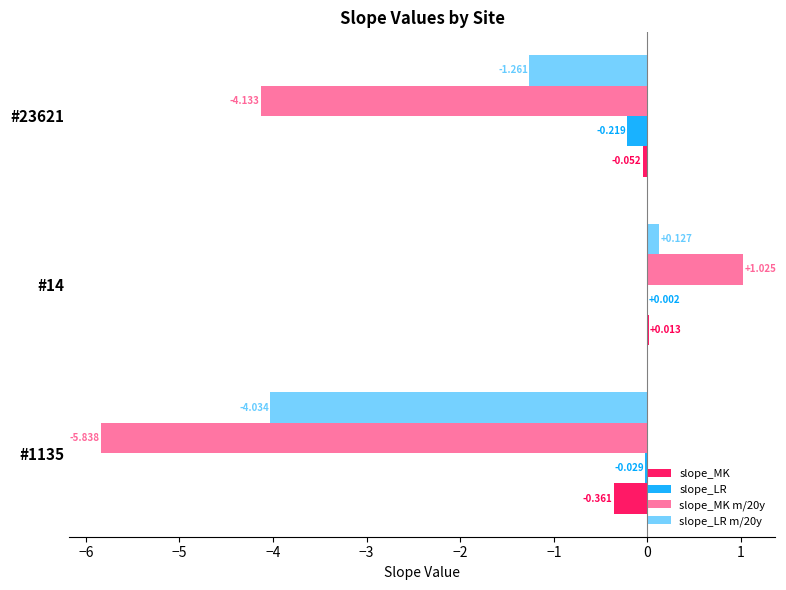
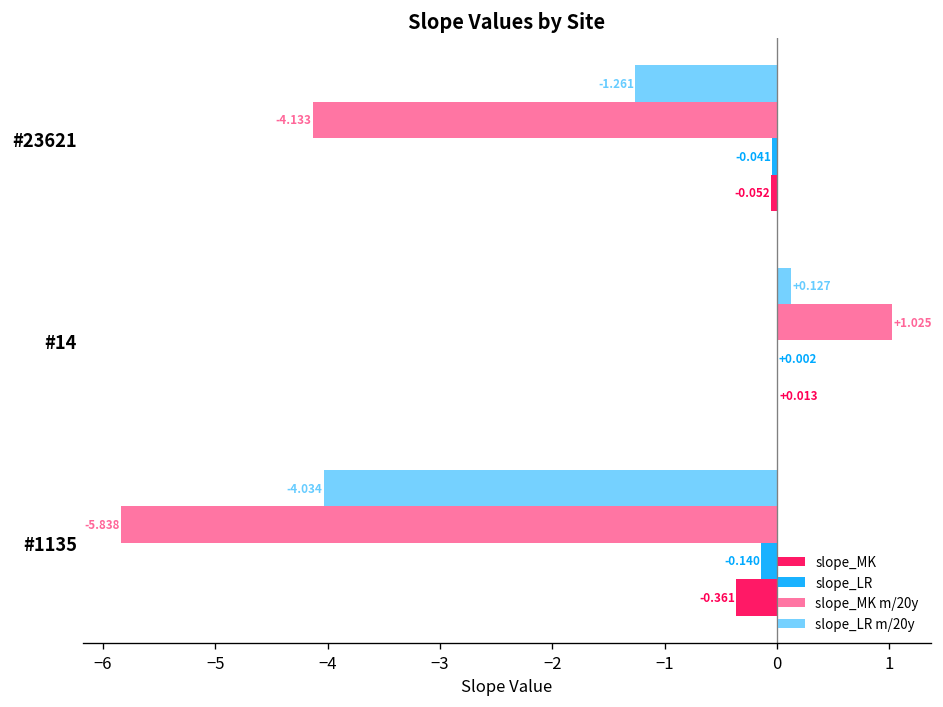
slope_LR, #23621: -0.219 -> -0.041
slope_LR, #1135: -0.029 -> -0.140
